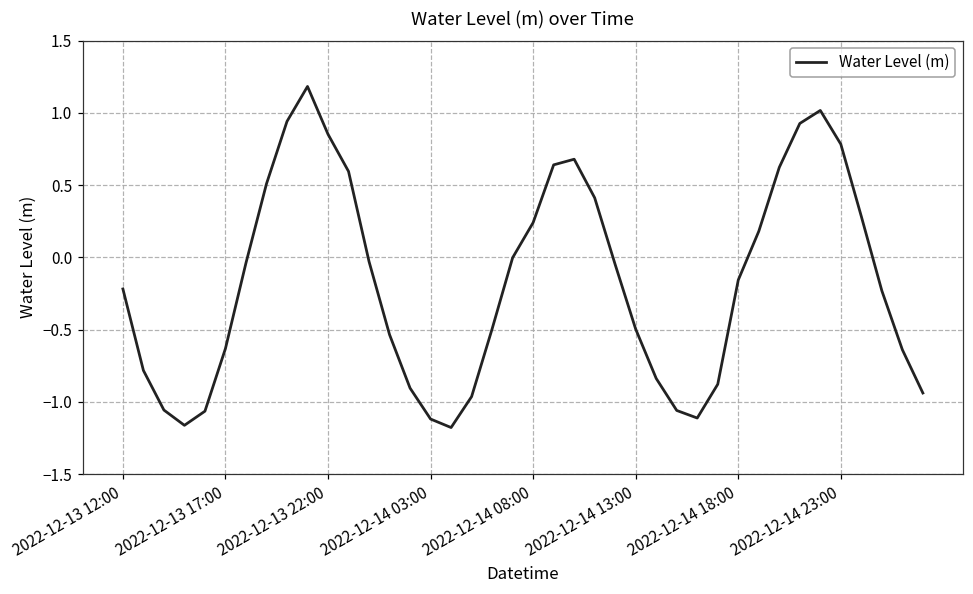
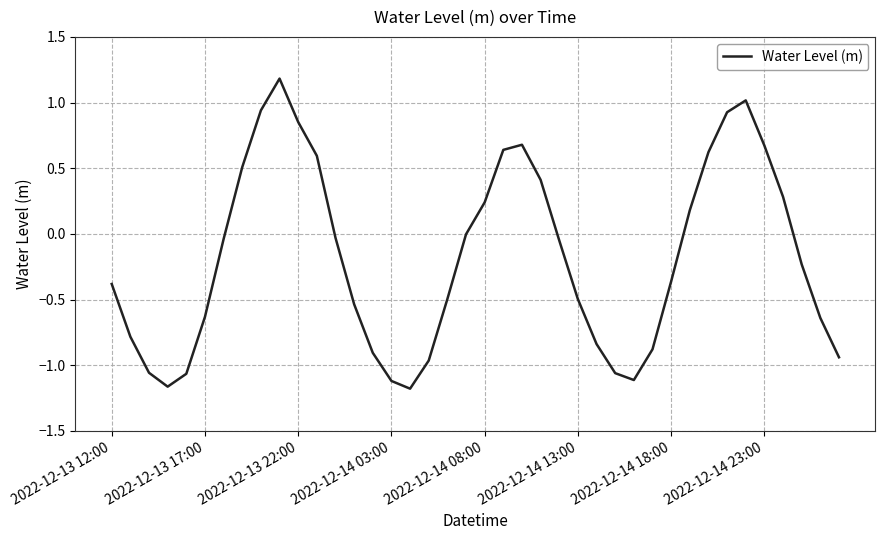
2022-12-13 12:00: -0.22 -> -0.38
2022-12-14 18:00: -0.16 -> -0.36
2022-12-14 23:00: 0.78 -> 0.67
